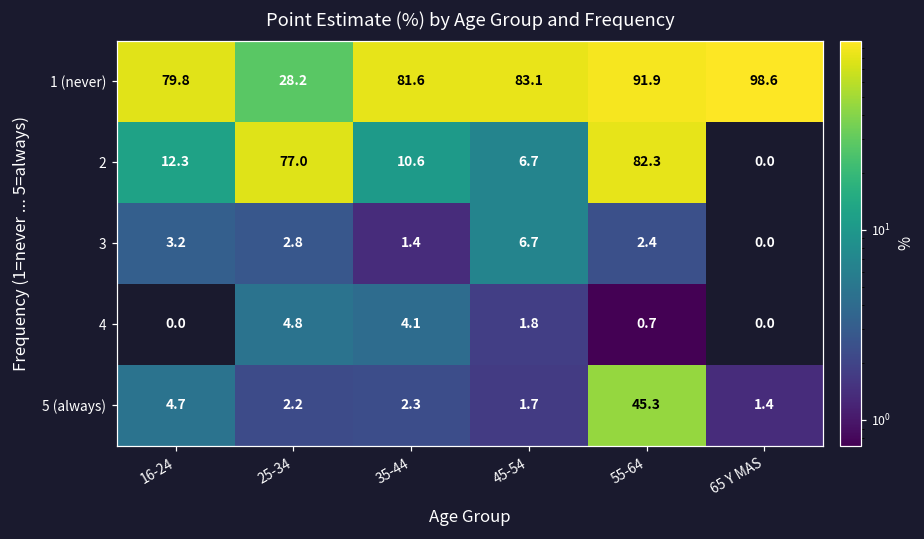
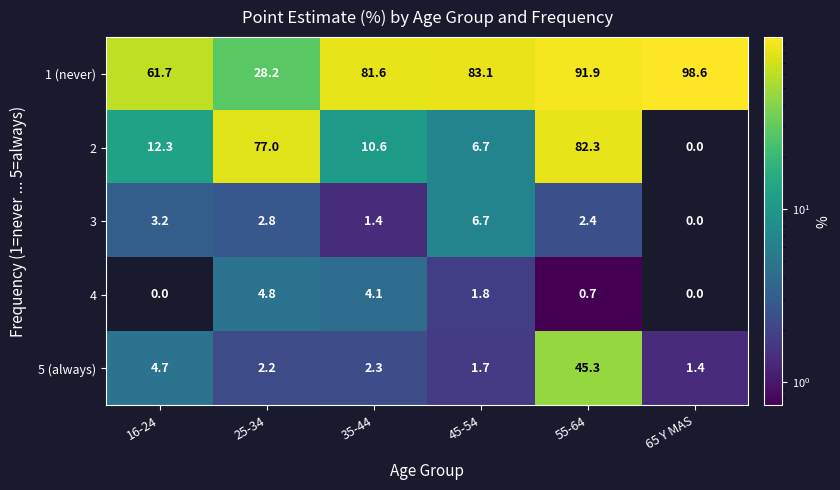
1 (never), 16-24: 79.8 -> 61.7
